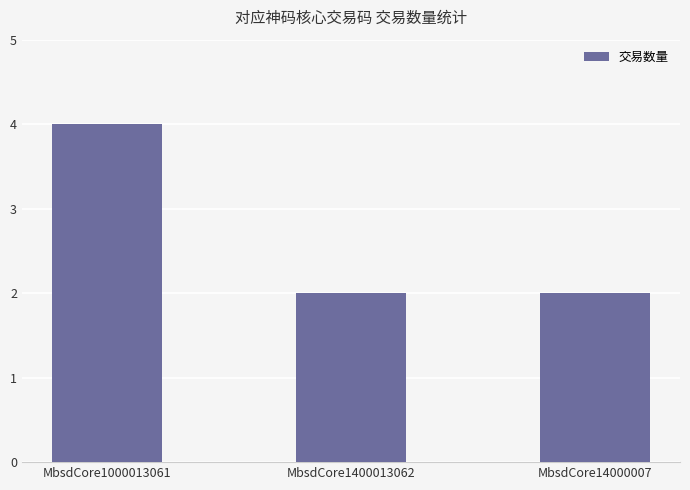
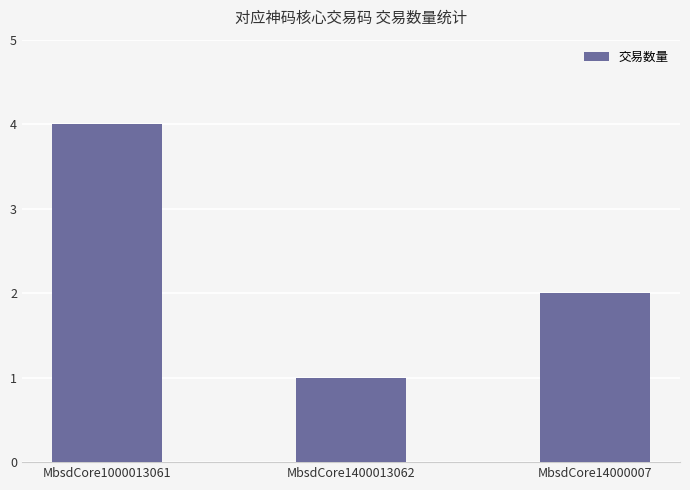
MbsdCore1400013062: 2 -> 1
